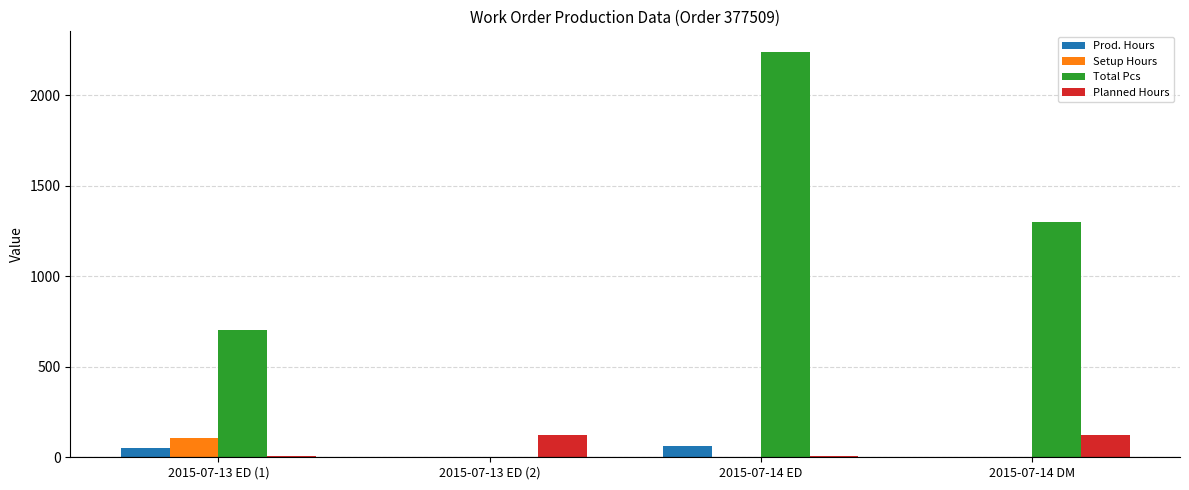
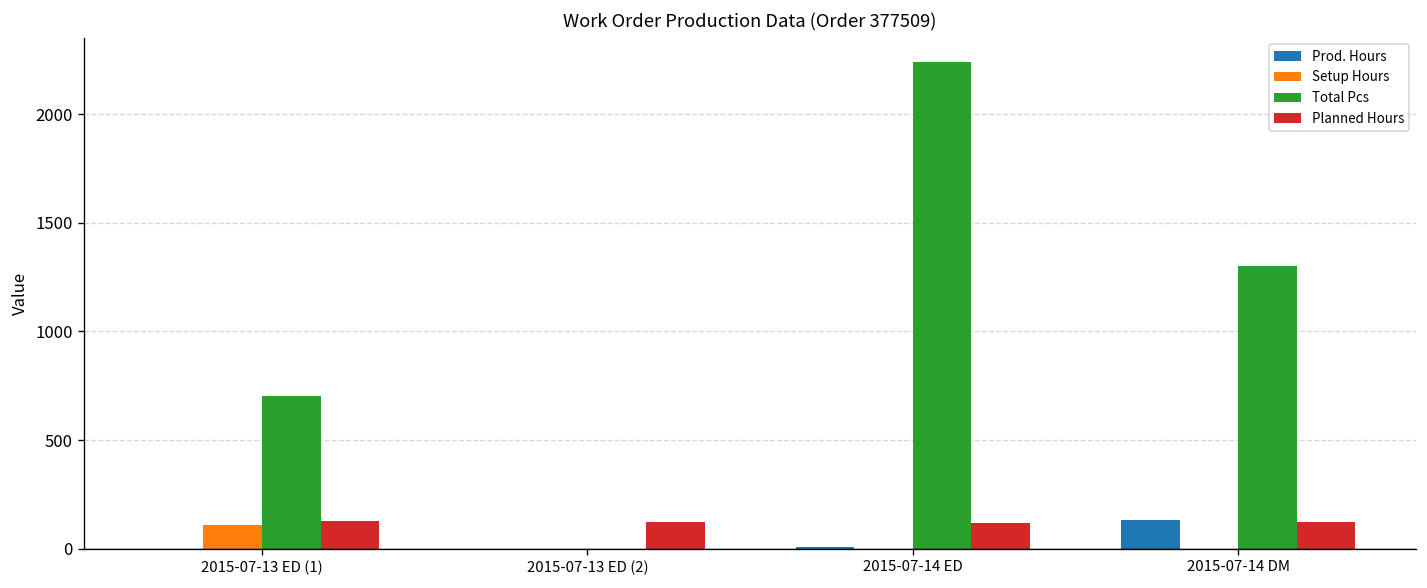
Prod. Hours, 2015-07-13 ED (1): 50 -> 0
Planned Hours, 2015-07-13 ED (1): 0 -> 130
Prod. Hours, 2015-07-14 ED: 60 -> 10
Planned Hours, 2015-07-14 ED: 10 -> 120
Prod. Hours, 2015-07-14 DM: 0 -> 130
